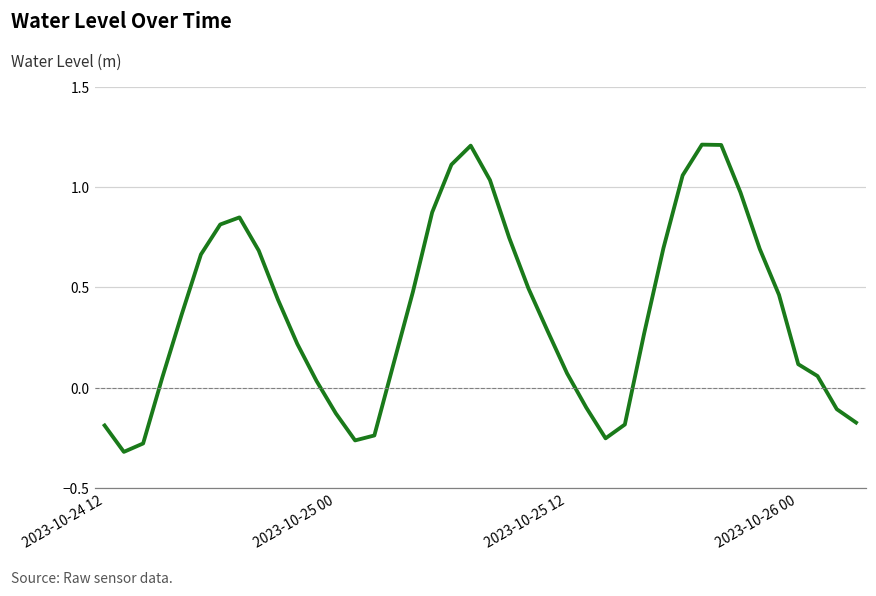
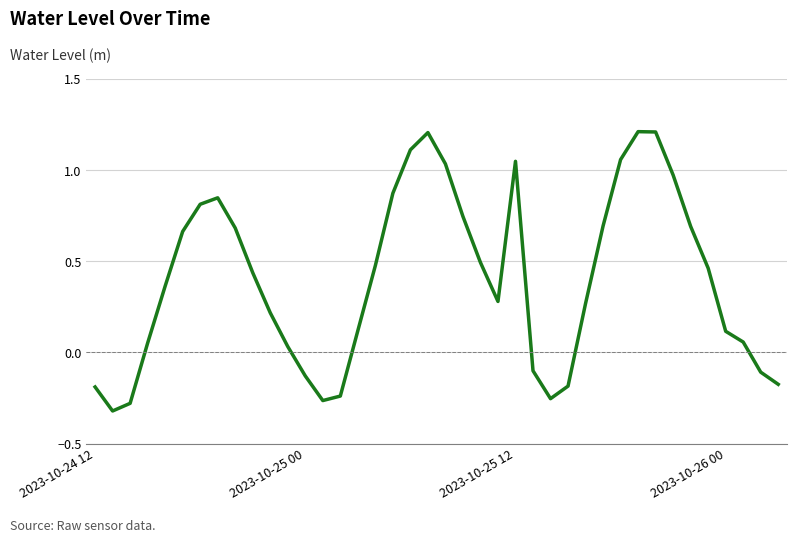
2023-10-25 12: 0.07 -> 1.05
